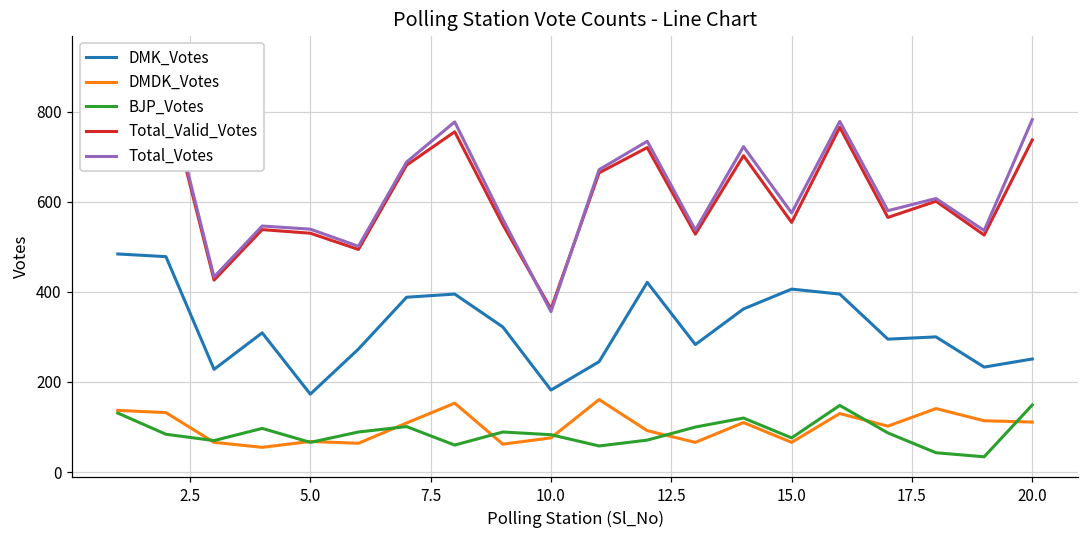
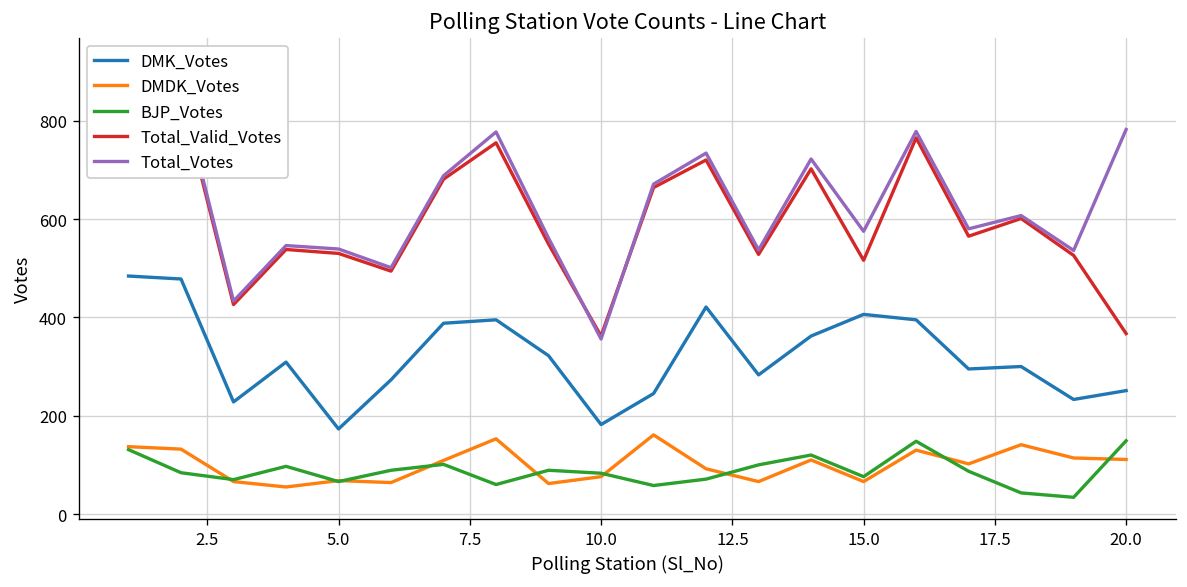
Total_Valid_Votes, 15.0: 550 -> 520
Total_Valid_Votes, 20.0: 740 -> 370
